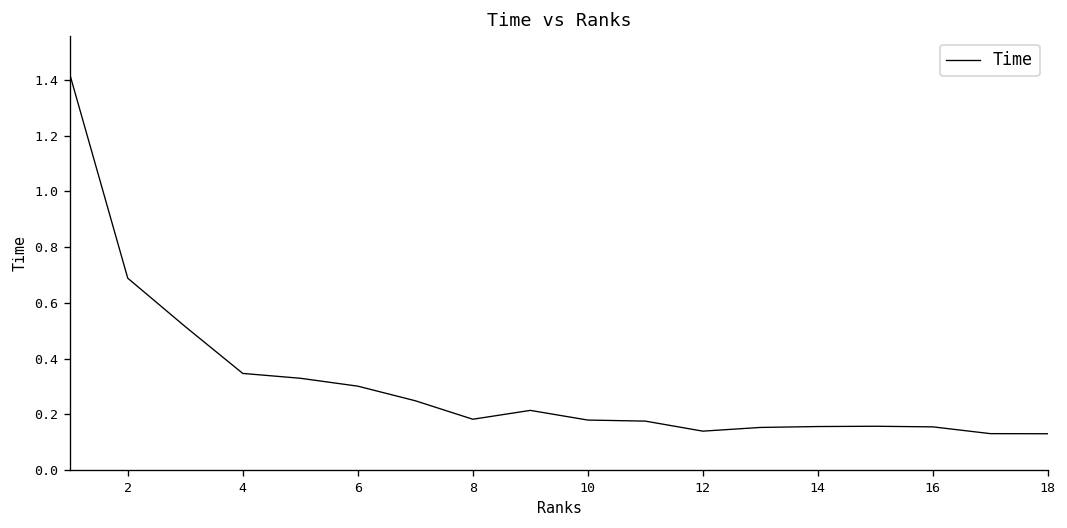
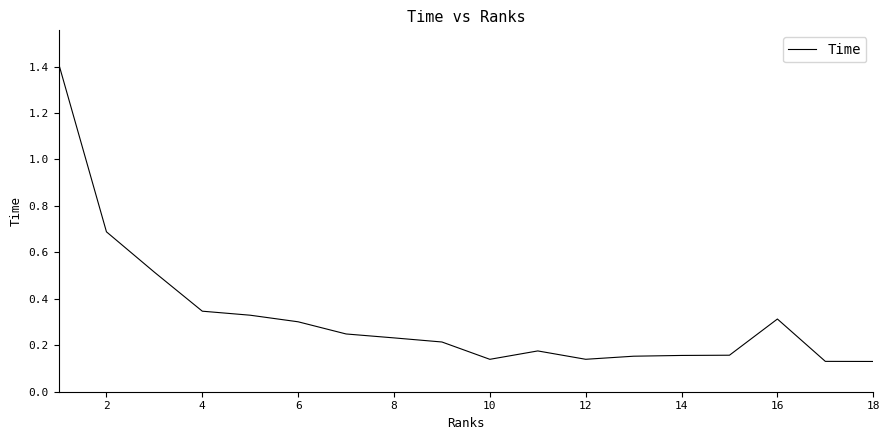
8: 0.18 -> 0.23
10: 0.18 -> 0.14
16: 0.16 -> 0.31
